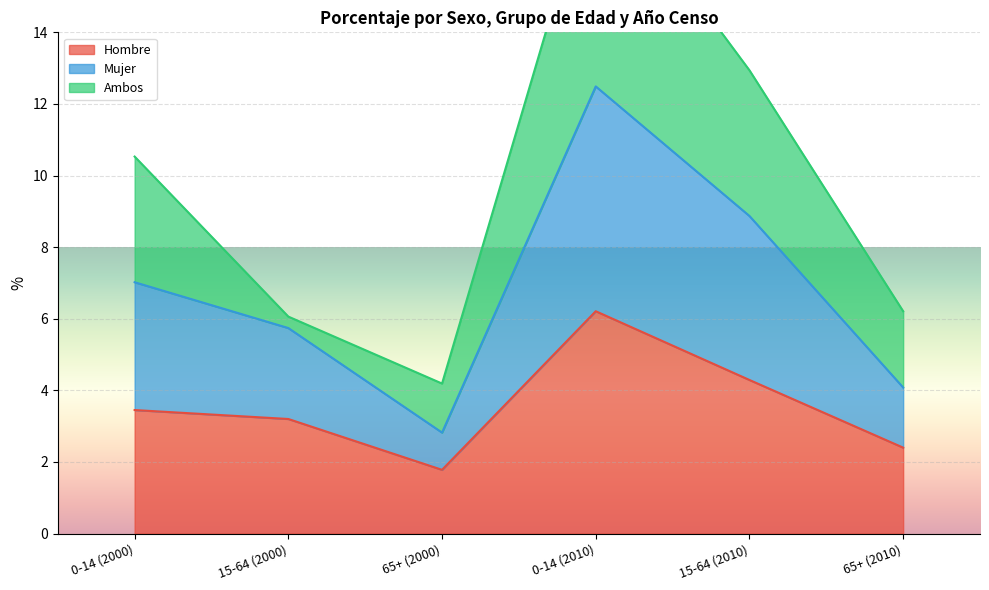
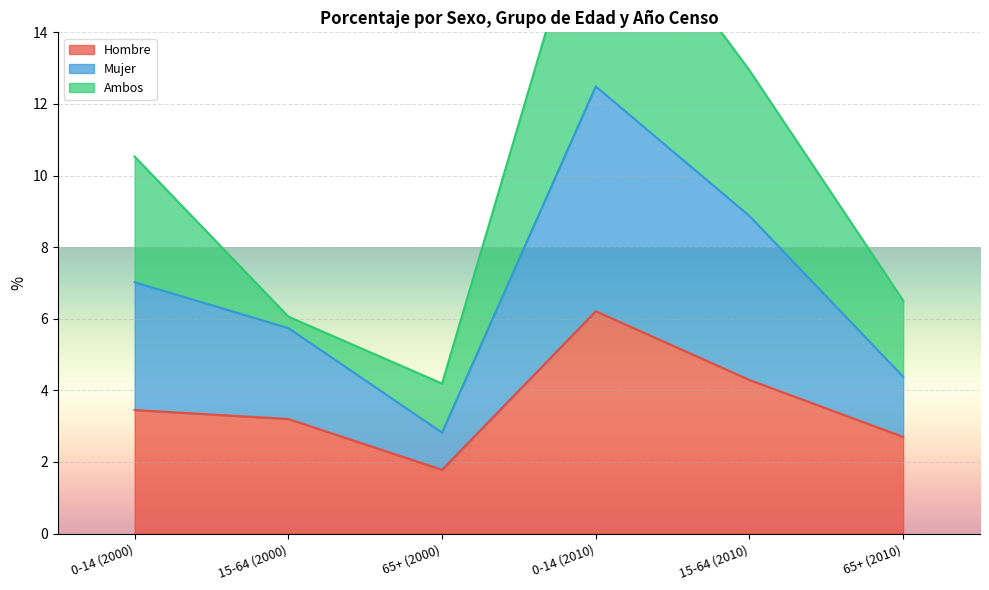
Hombre, 65+ (2010): 2.4 -> 2.7
